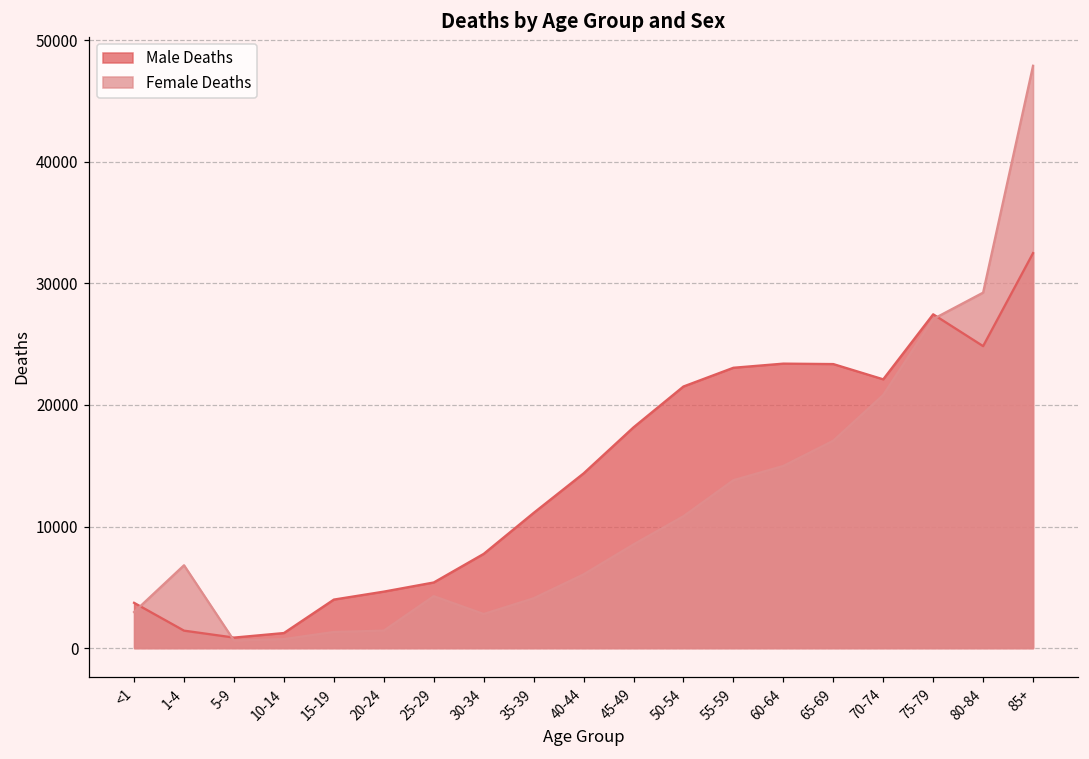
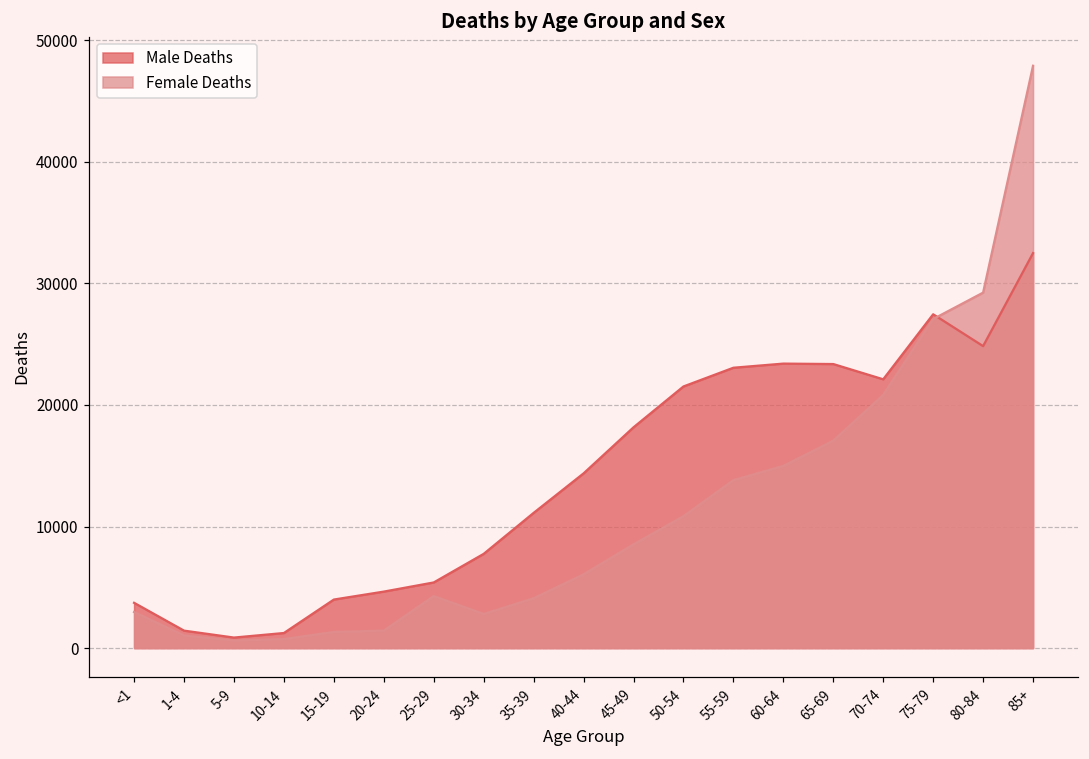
Female Deaths, 1-4: 6800 -> 1000
